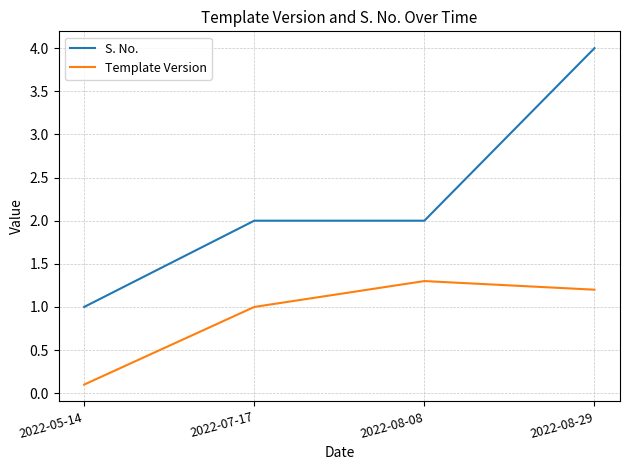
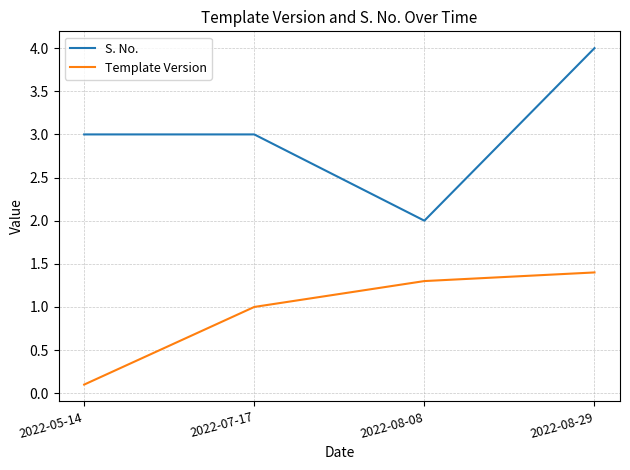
S. No., 2022-05-14: 1 -> 3
S. No., 2022-07-17: 2 -> 3
Template Version, 2022-08-29: 1.2 -> 1.4
